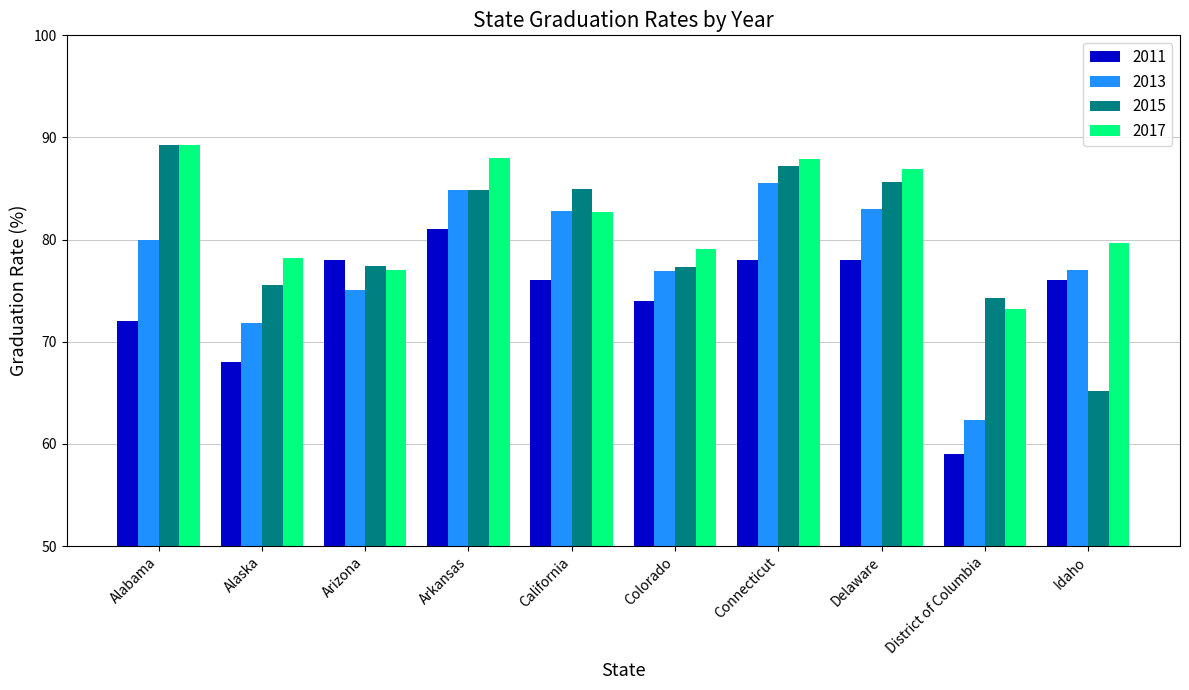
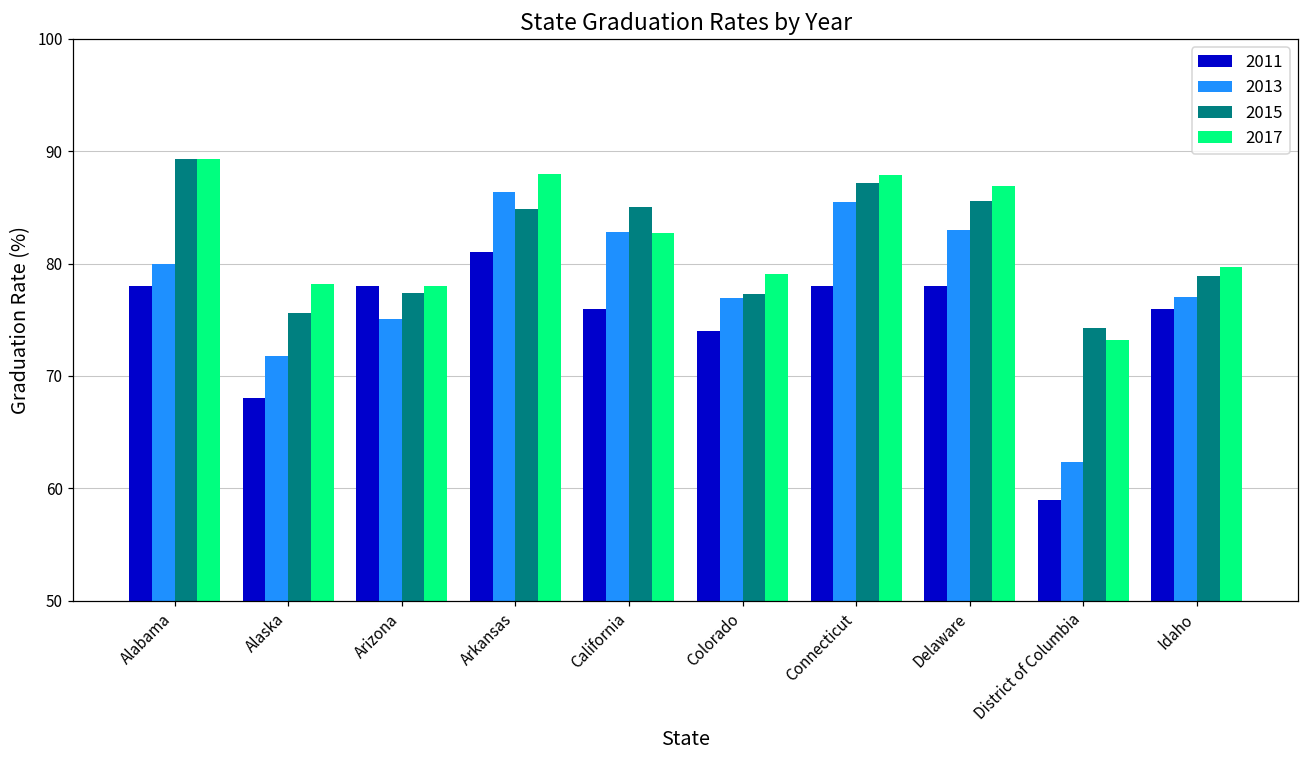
2011, Alabama: 72 -> 78
2017, Arizona: 77 -> 78
2013, Arkansas: 84.9 -> 86.4
2015, Idaho: 65.2 -> 78.9
